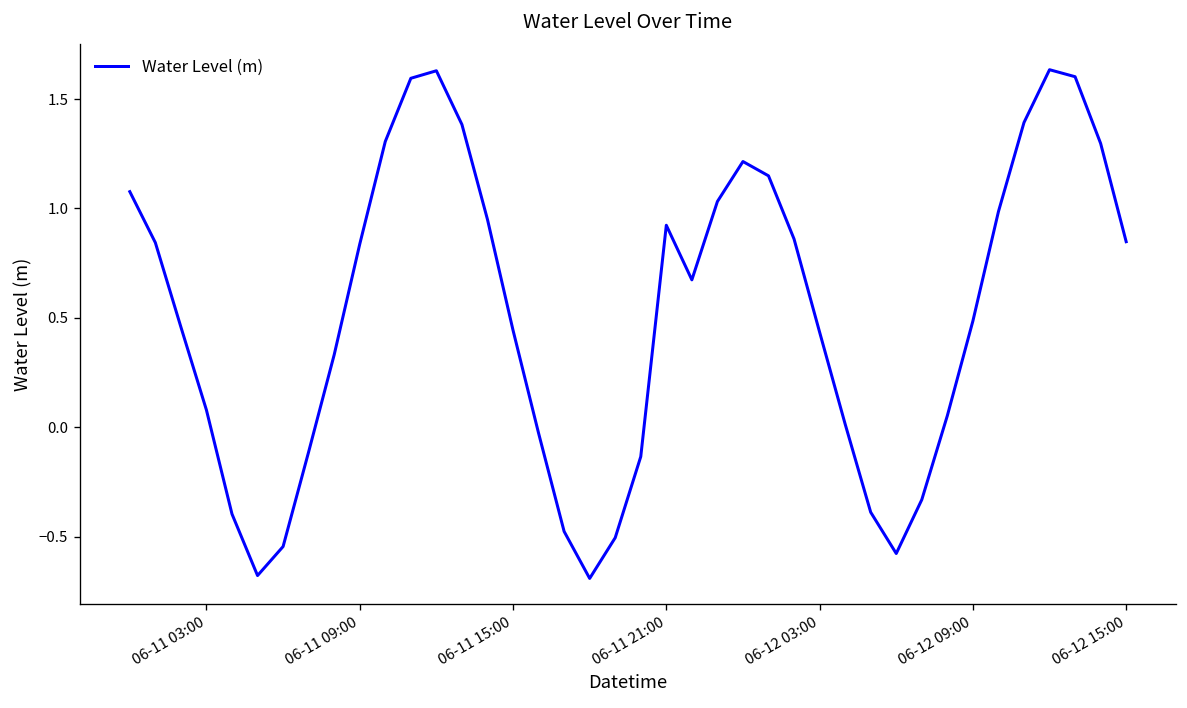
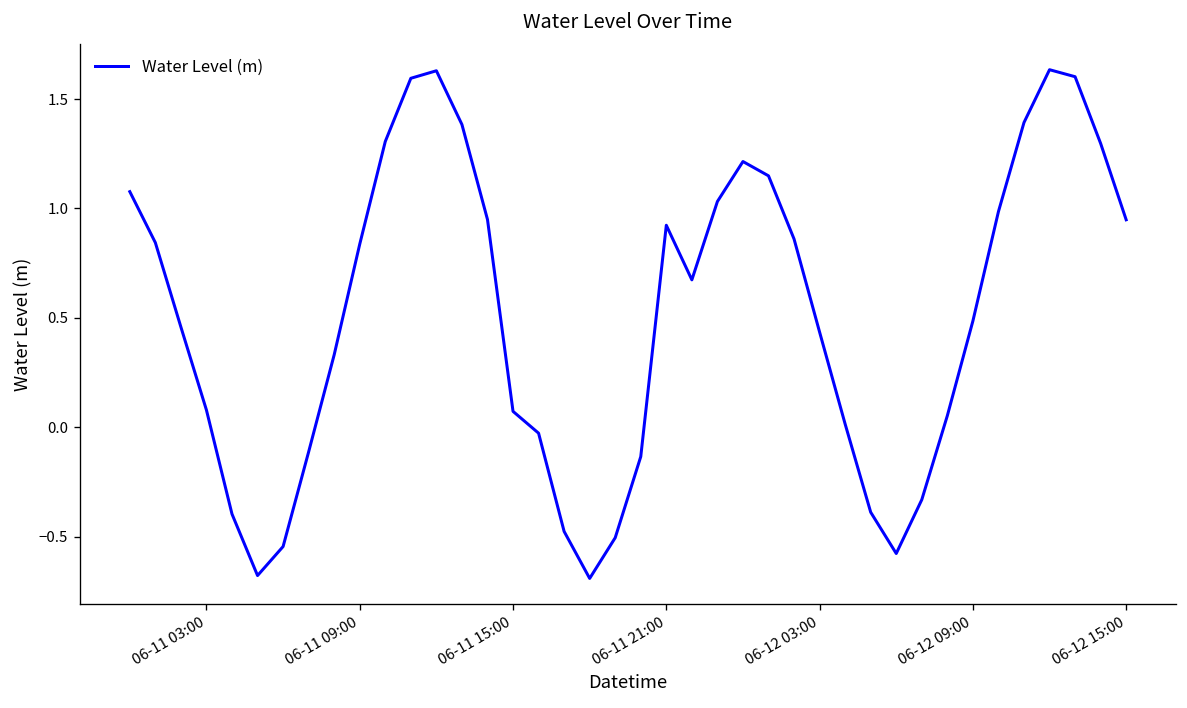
06-11 15:00: 0.44 -> 0.07
06-12 15:00: 0.85 -> 0.95
